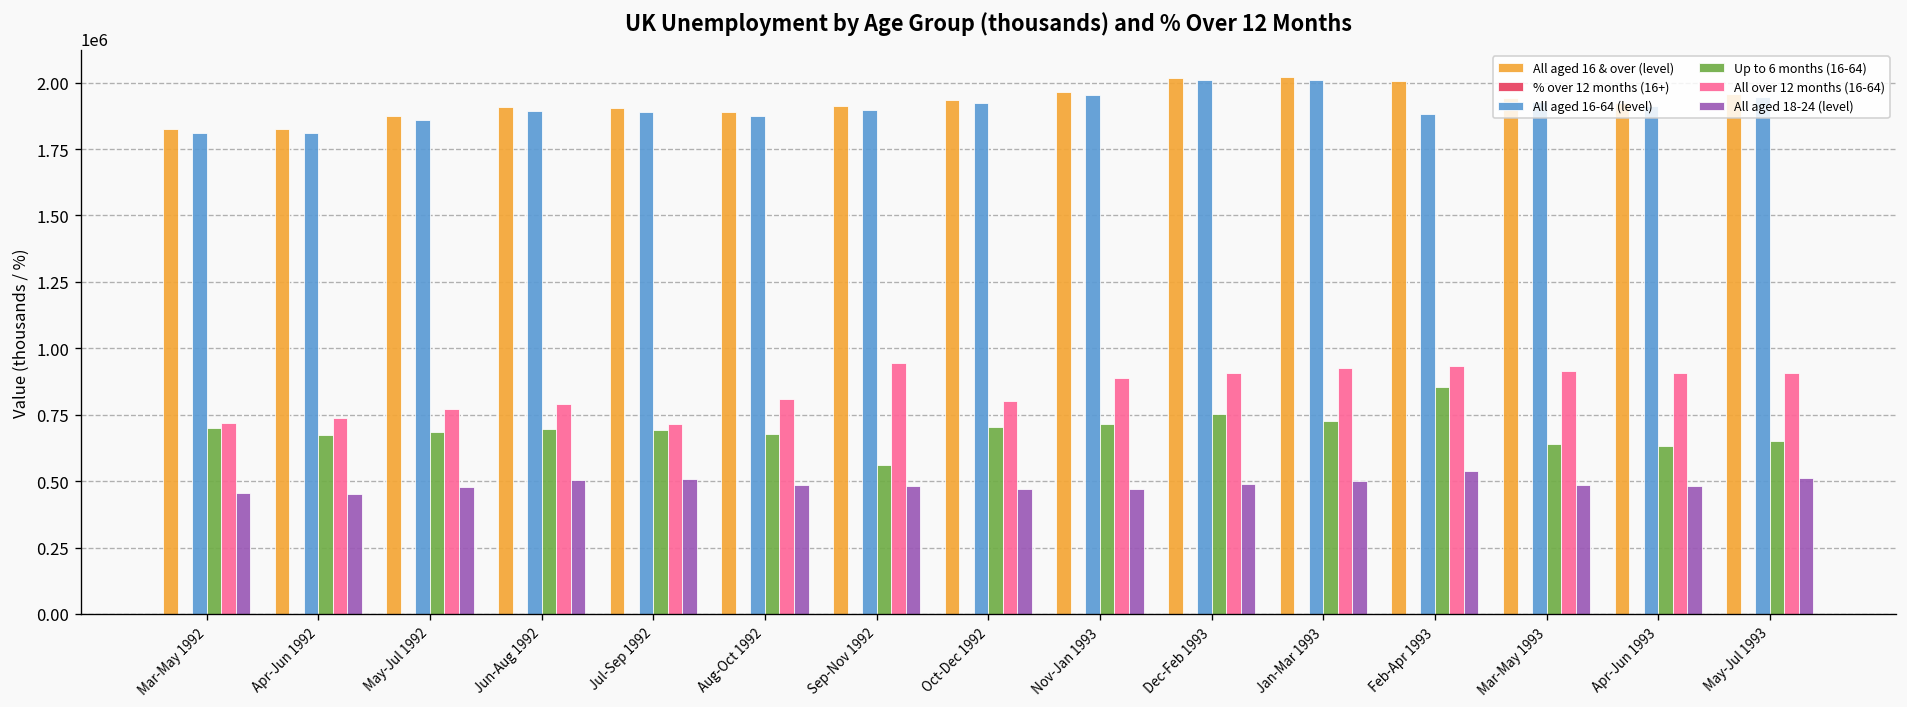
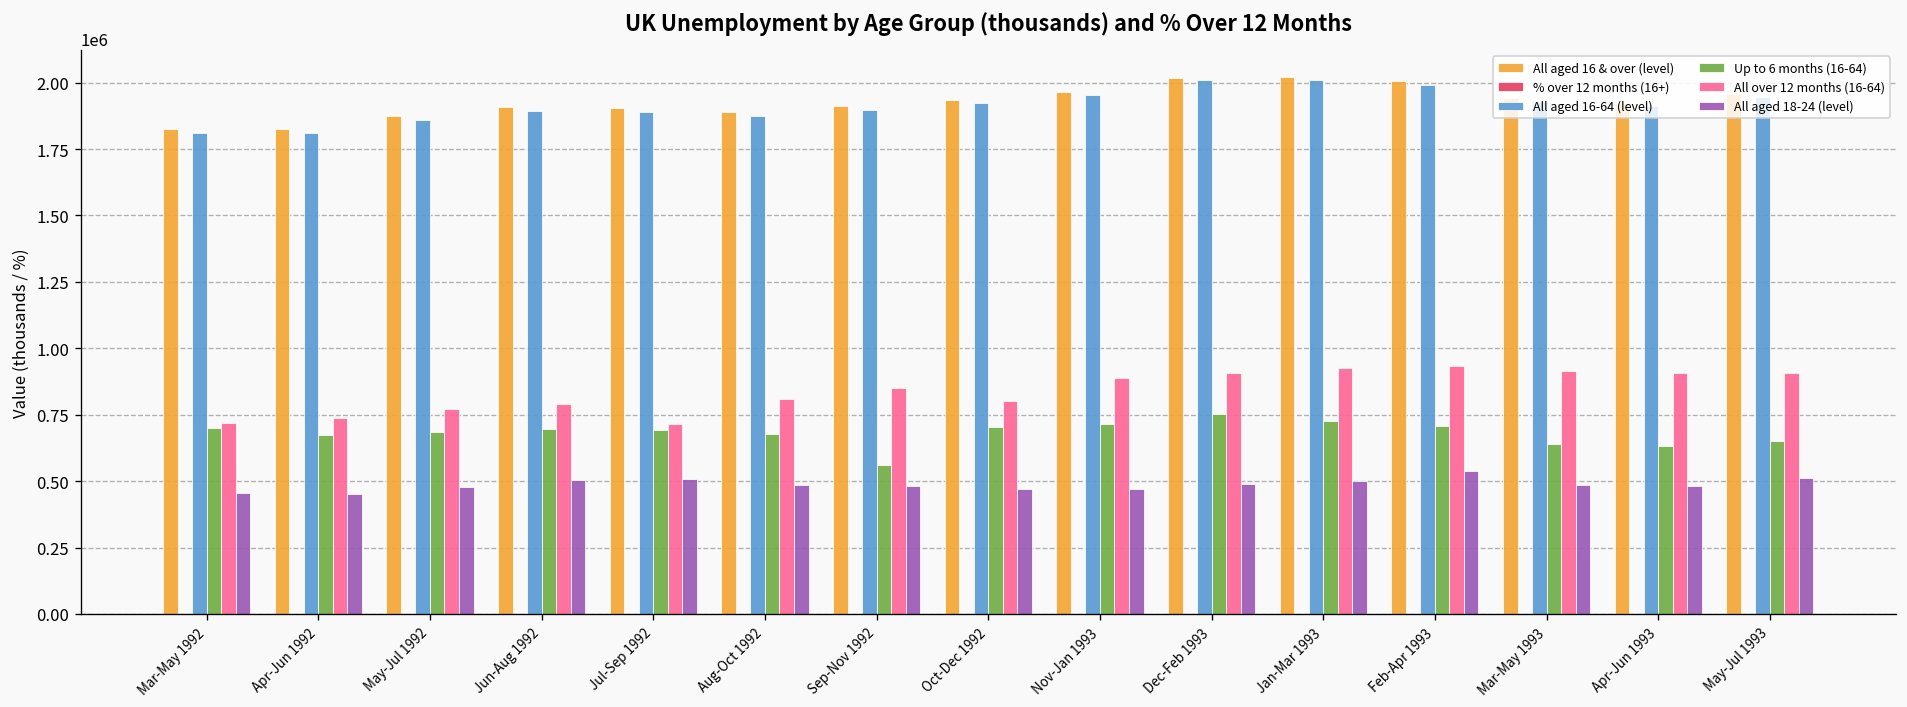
All over 12 months (16-64), Sep-Nov 1992: 950000 -> 850000
All aged 16-64 (level), Feb-Apr 1993: 1880000 -> 1990000
Up to 6 months (16-64), Feb-Apr 1993: 850000 -> 710000
